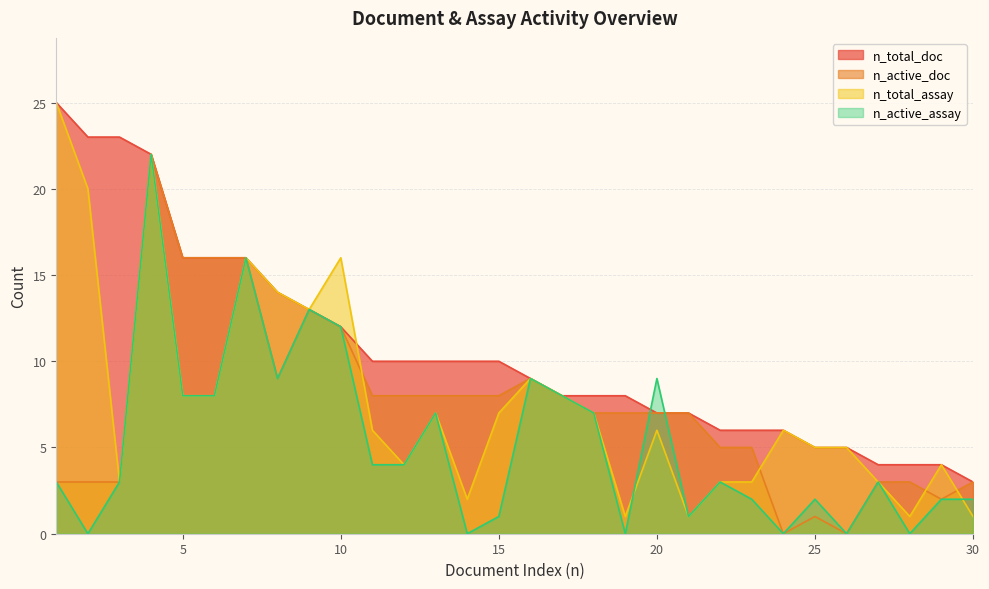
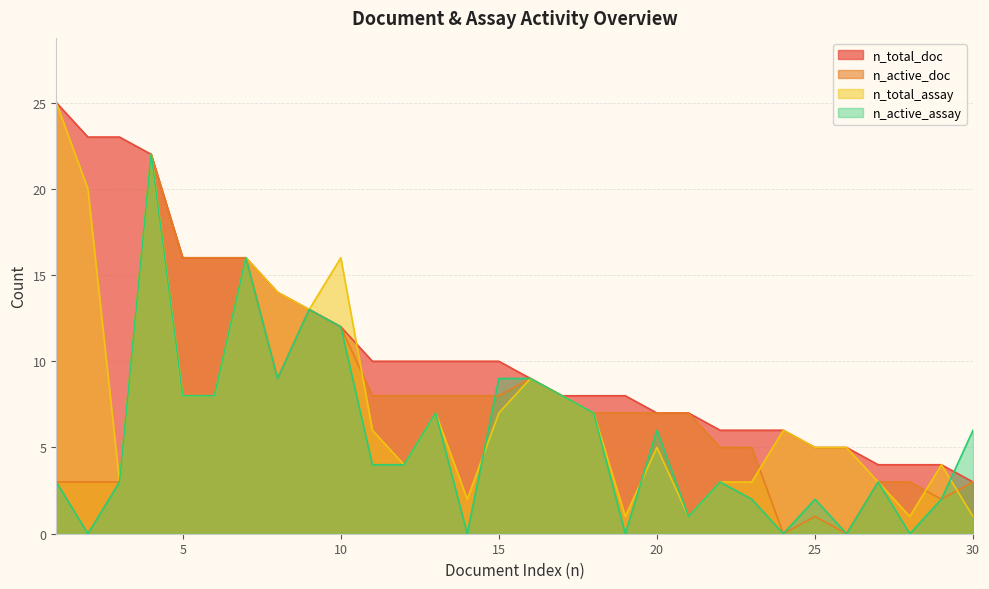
n_active_assay, 15: 1 -> 9
n_total_assay, 20: 6 -> 5
n_active_assay, 20: 9 -> 6
n_active_assay, 30: 2 -> 6
